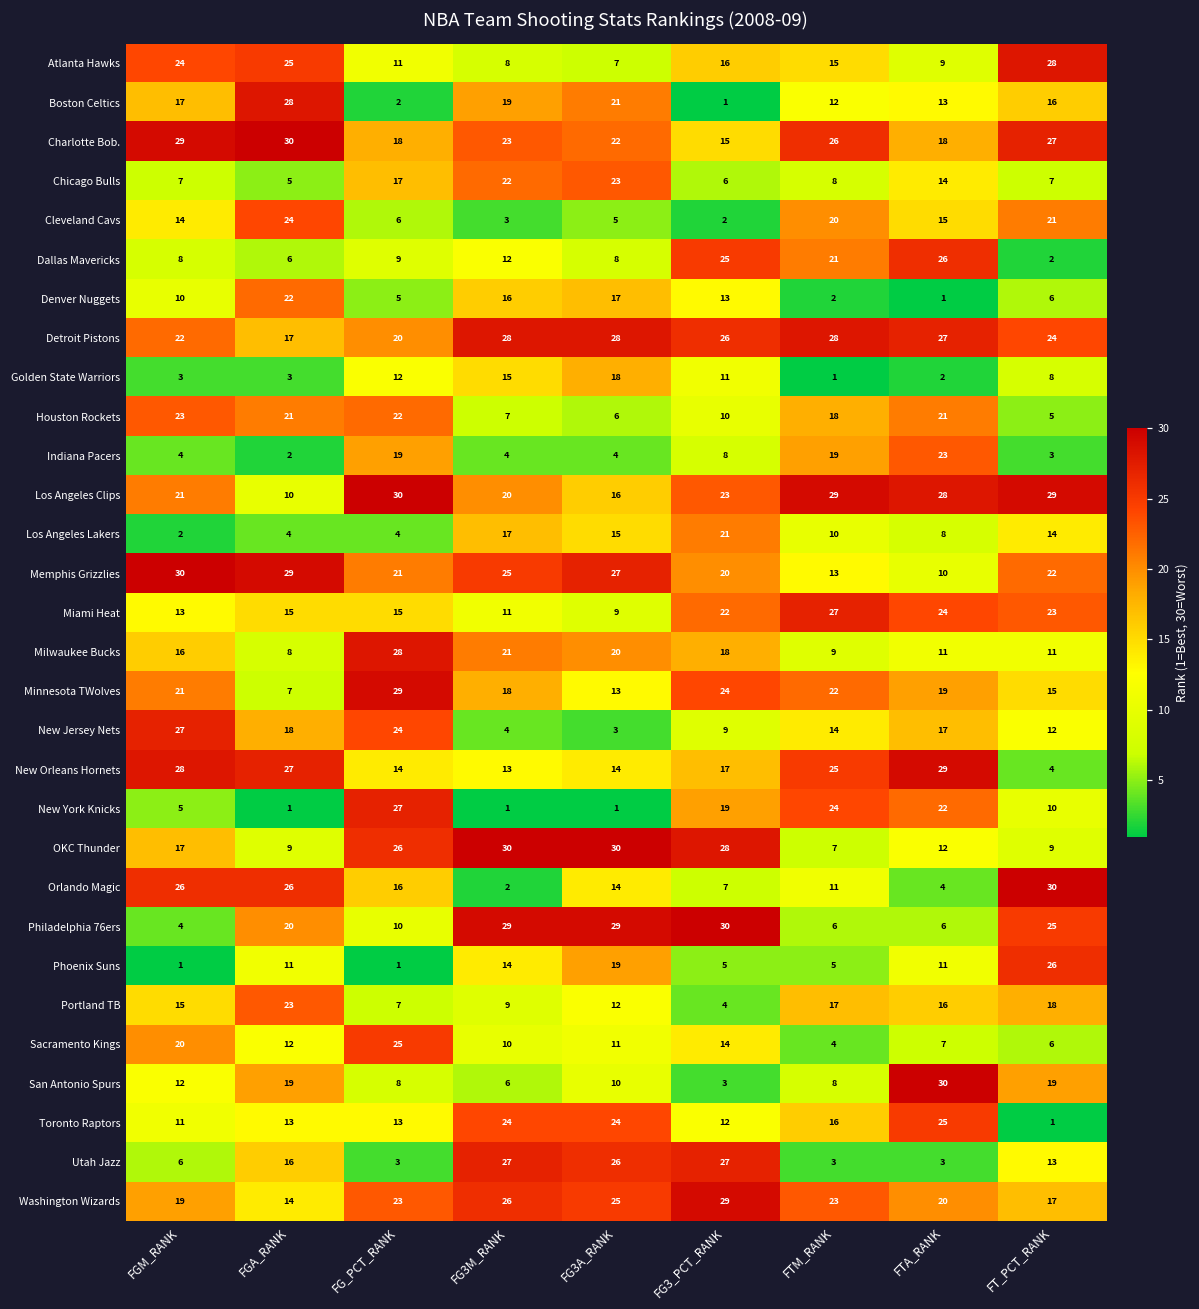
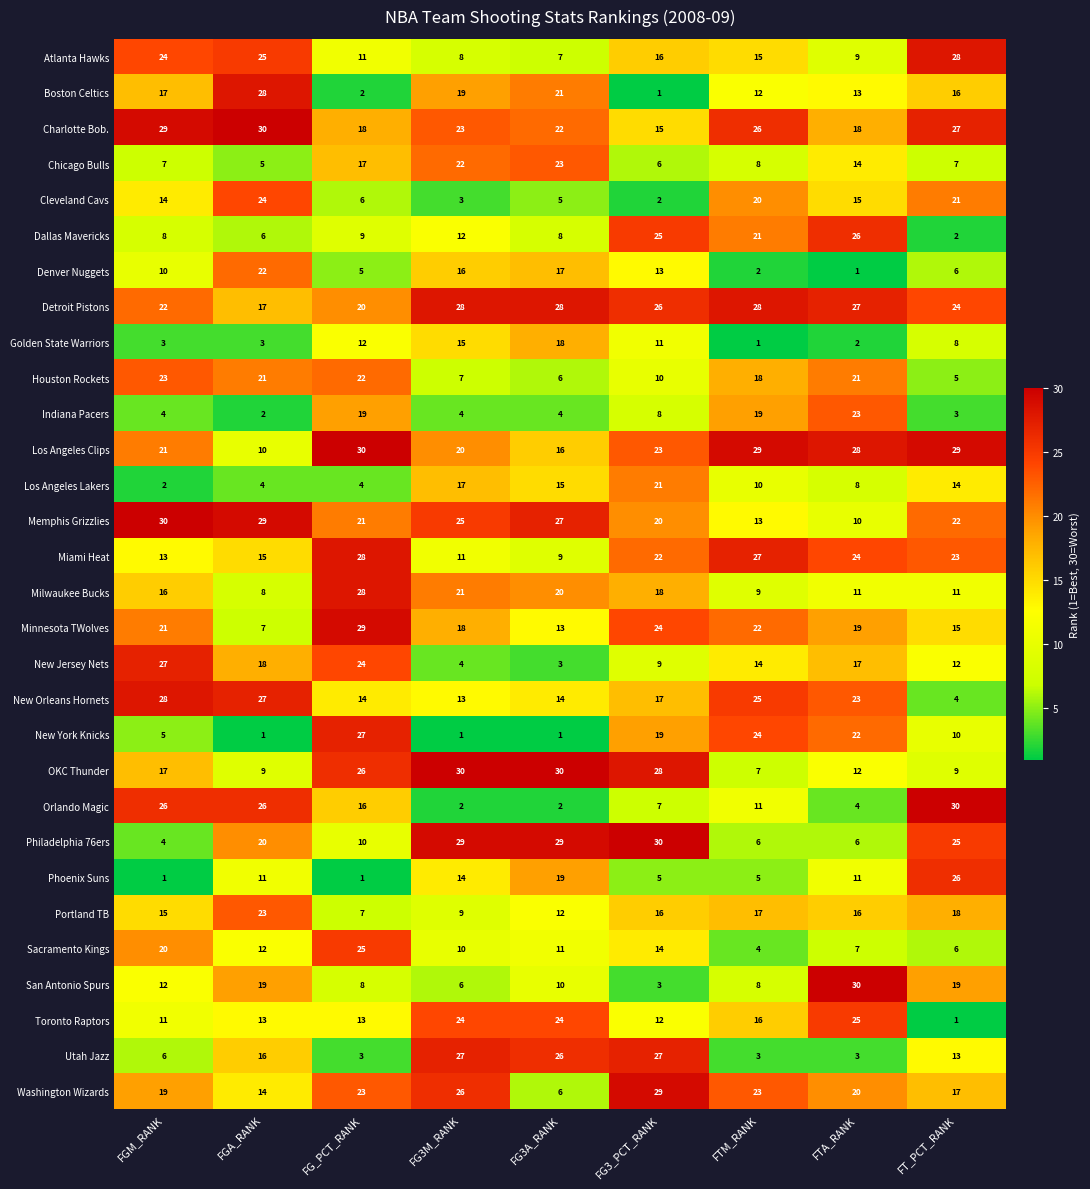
Miami Heat, FG_PCT_RANK: 15 -> 28
New Orleans Hornets, FTA_RANK: 29 -> 23
Orlando Magic, FG3A_RANK: 14 -> 2
Portland TB, FG3_PCT_RANK: 4 -> 16
Washington Wizards, FG3A_RANK: 25 -> 6
